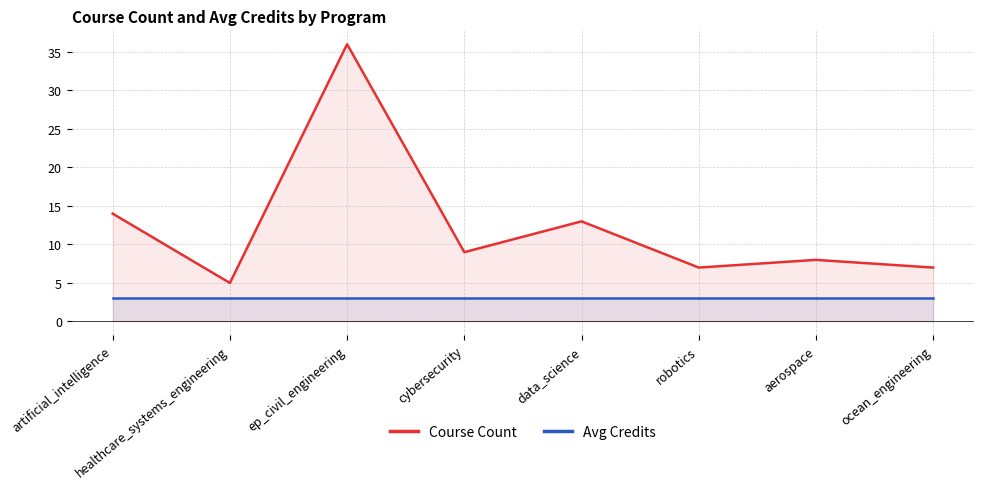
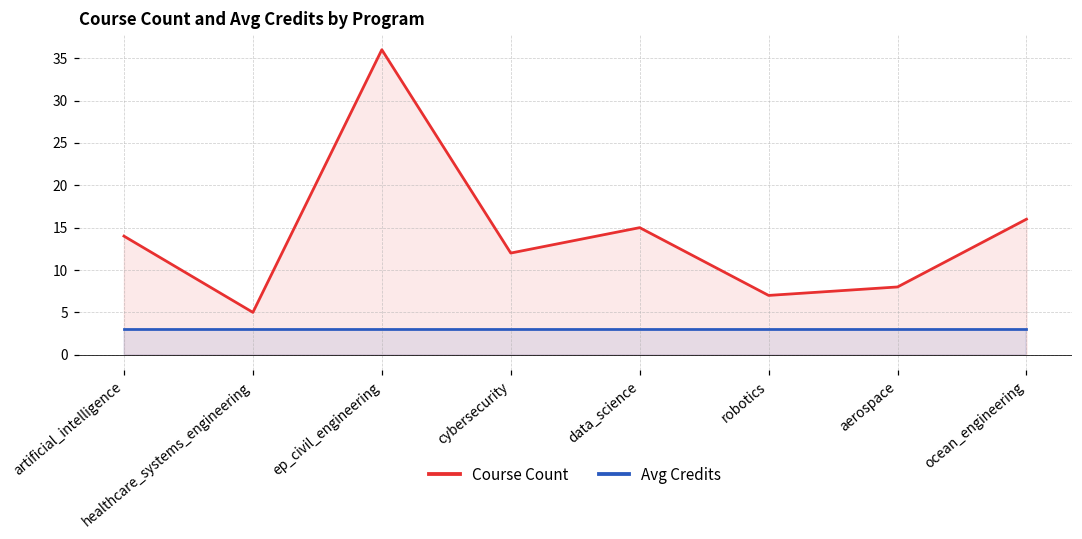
Course Count, cybersecurity: 9 -> 12
Course Count, data_science: 13 -> 15
Course Count, ocean_engineering: 7 -> 16
